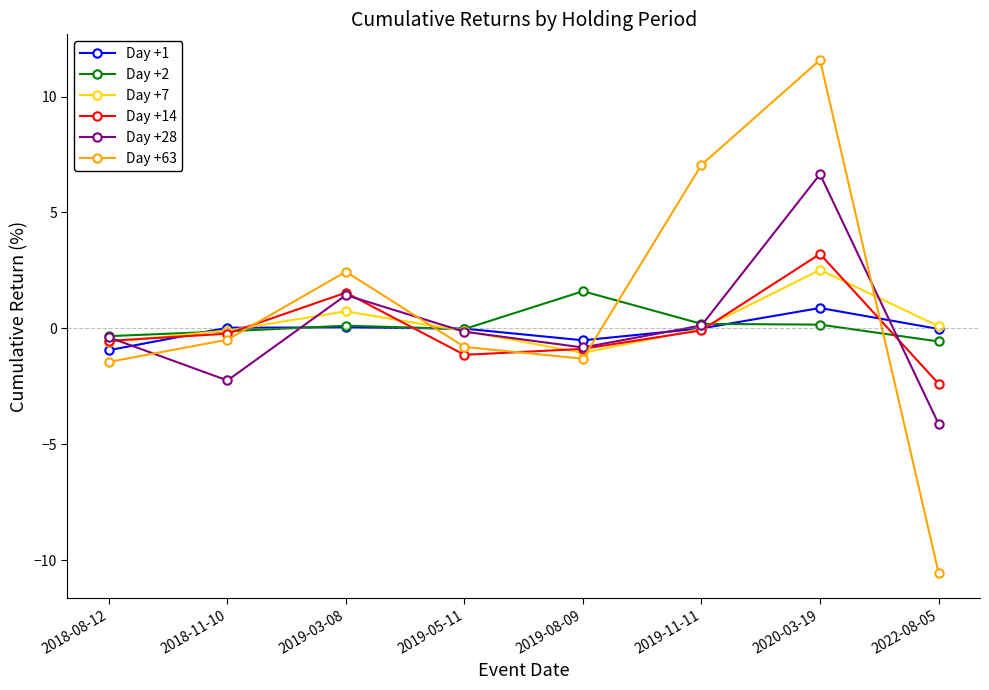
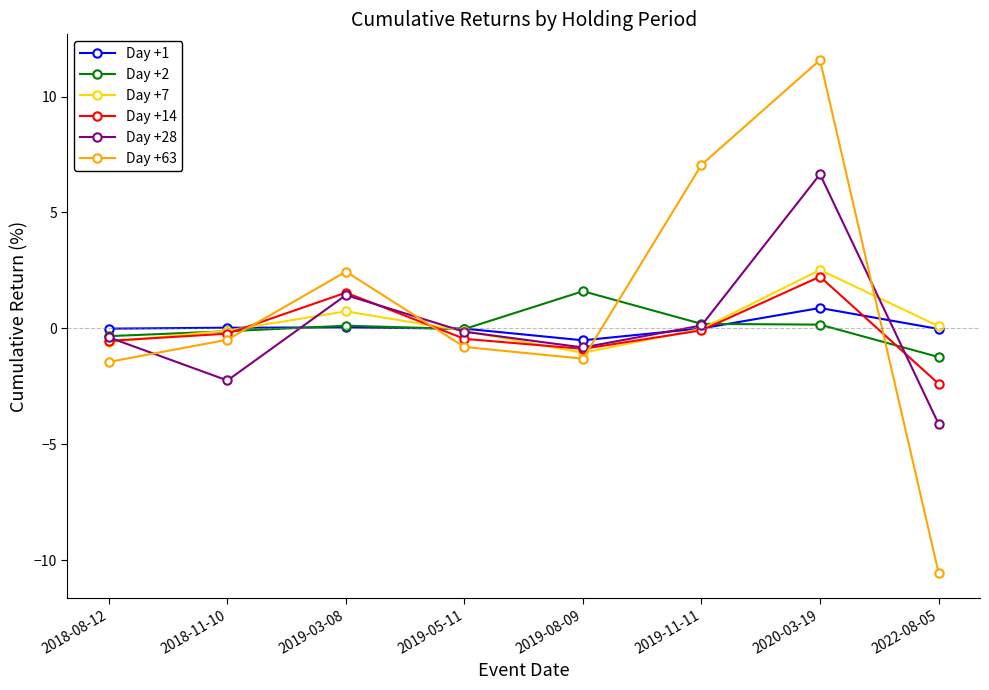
Day +1, 2018-08-12: -0.9 -> 0.0
Day +14, 2019-05-11: -1.1 -> -0.5
Day +14, 2020-03-19: 3.2 -> 2.2
Day +2, 2022-08-05: -0.6 -> -1.2
